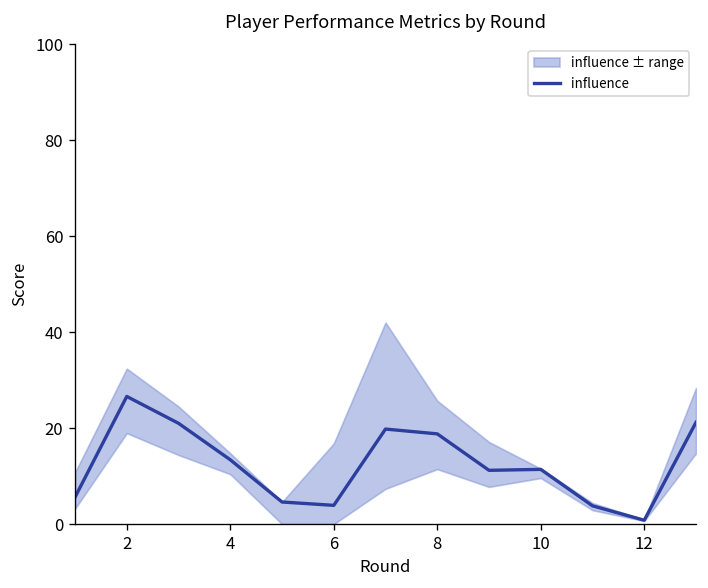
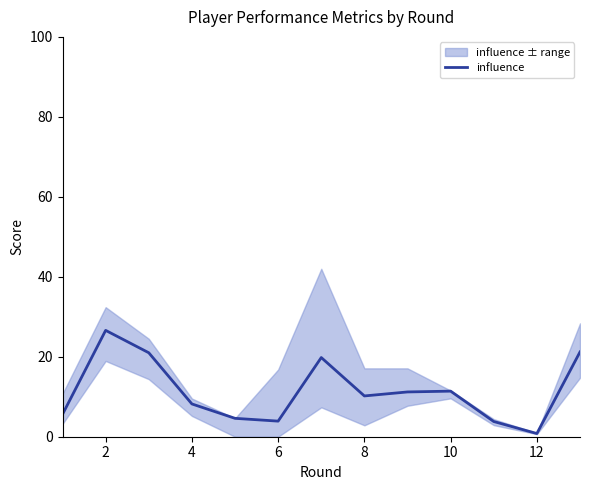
influence, 4: 13 -> 8
influence, 8: 19 -> 10
